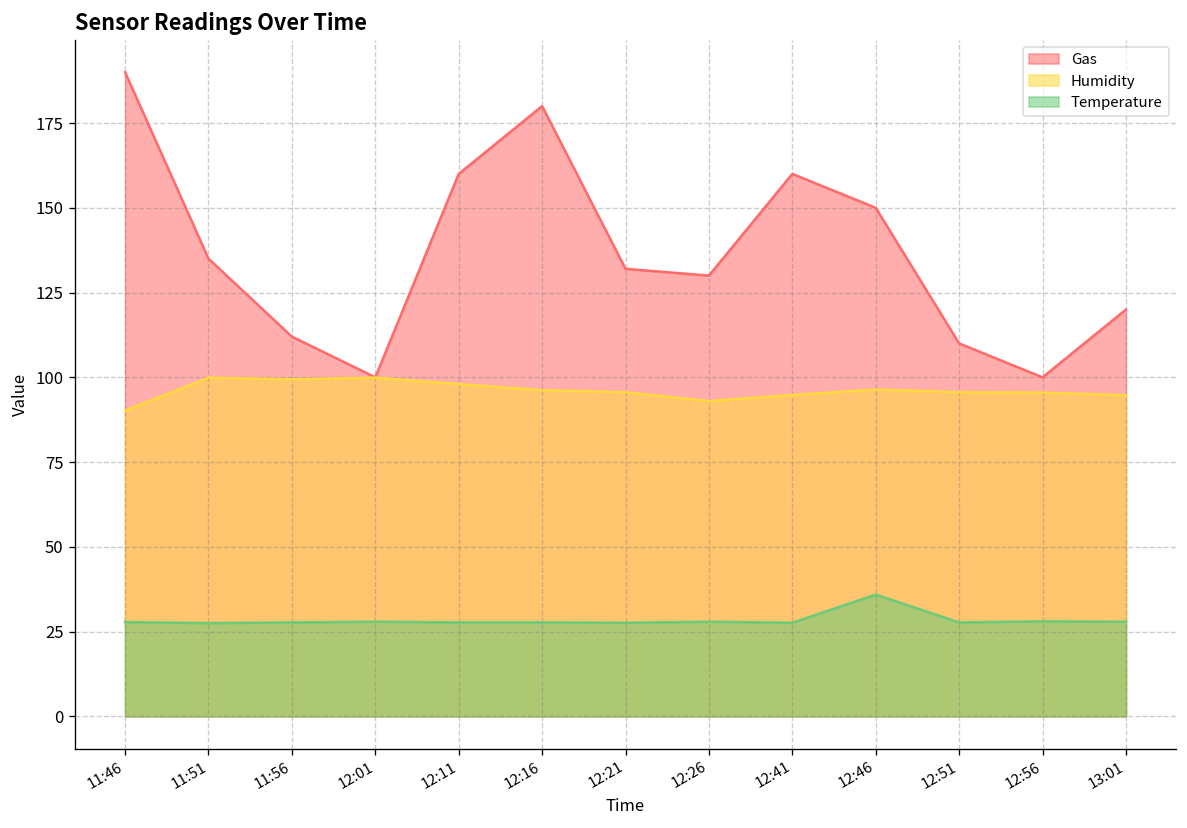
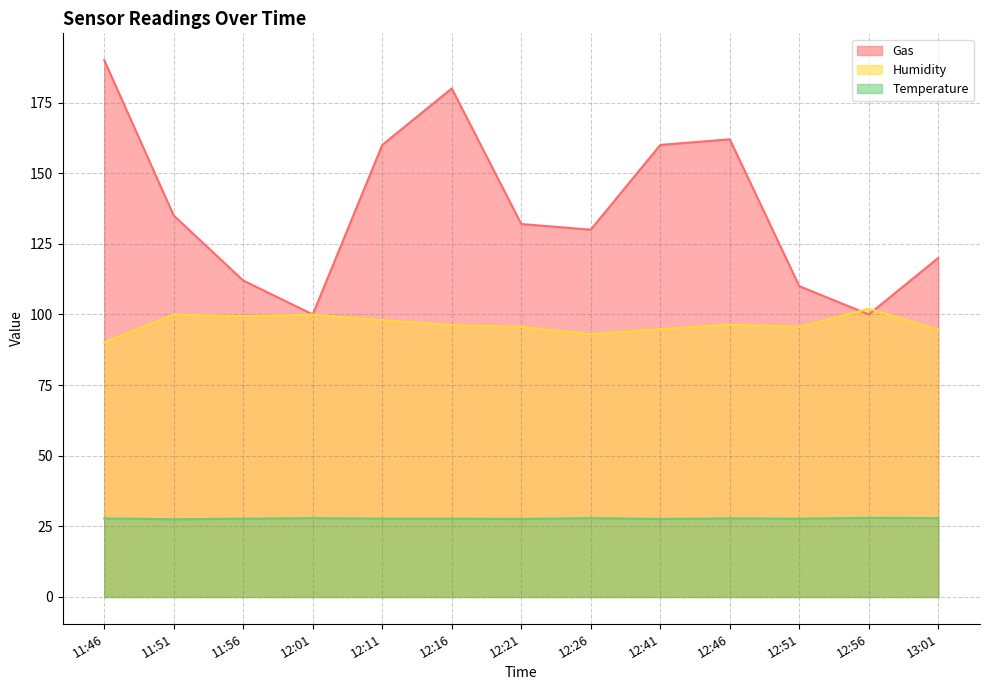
Gas, 12:46: 150 -> 162
Temperature, 12:46: 36 -> 28
Humidity, 12:56: 96 -> 102
